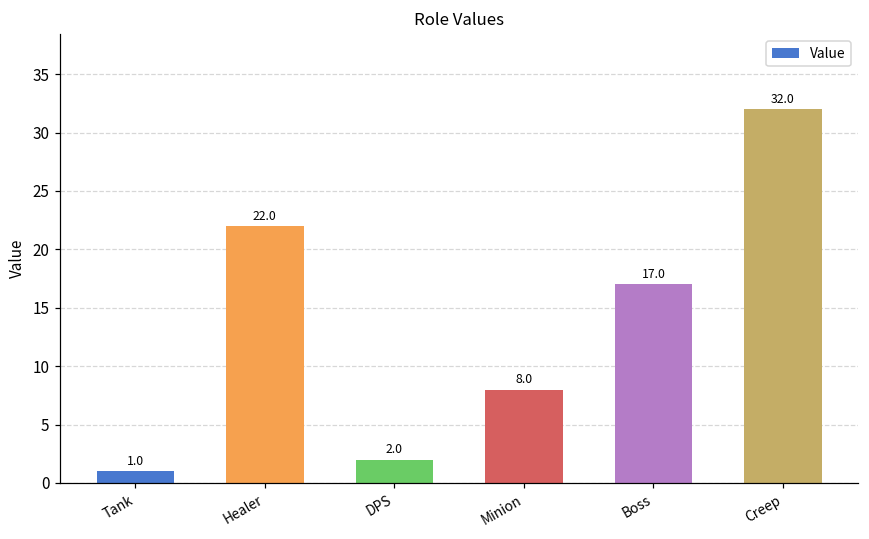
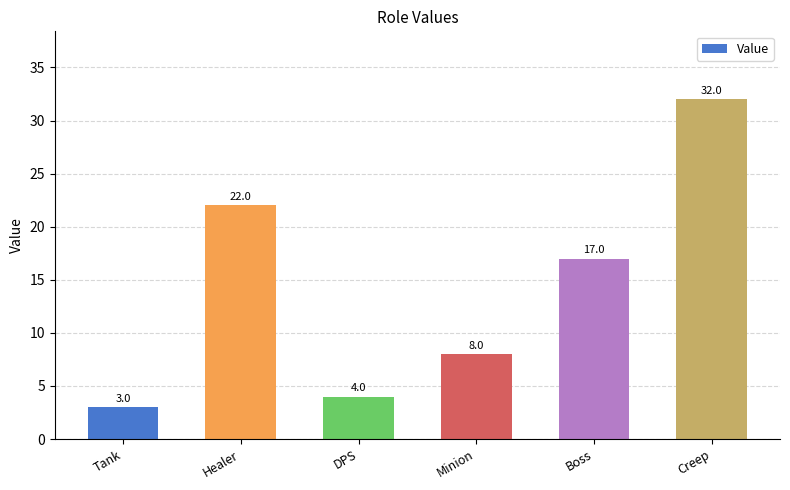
Tank: 1.0 -> 3.0
DPS: 2.0 -> 4.0
